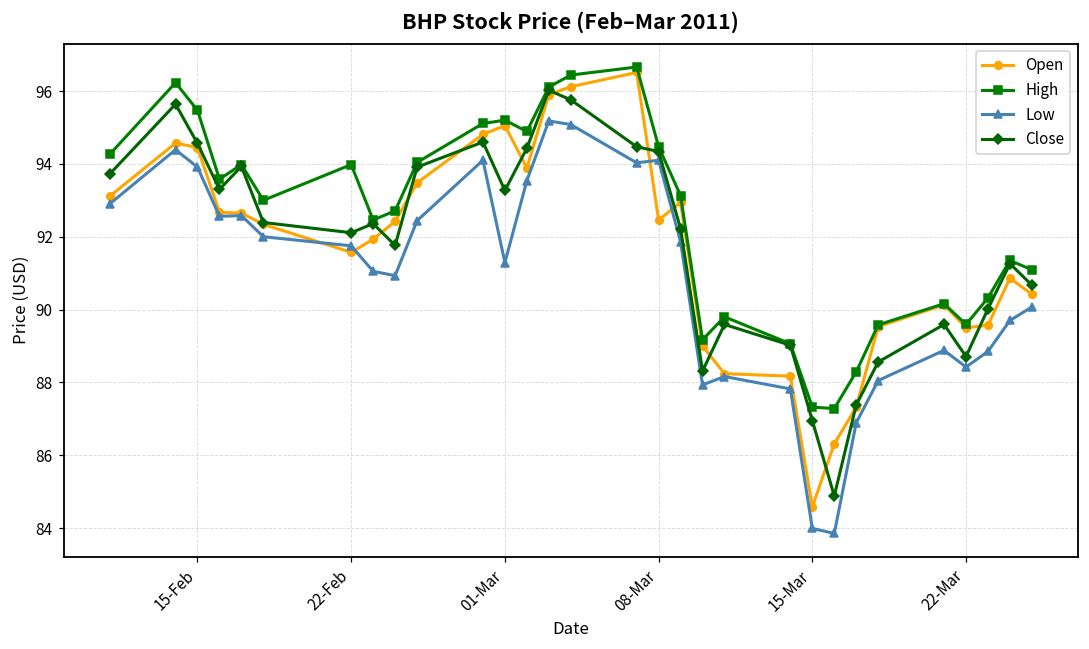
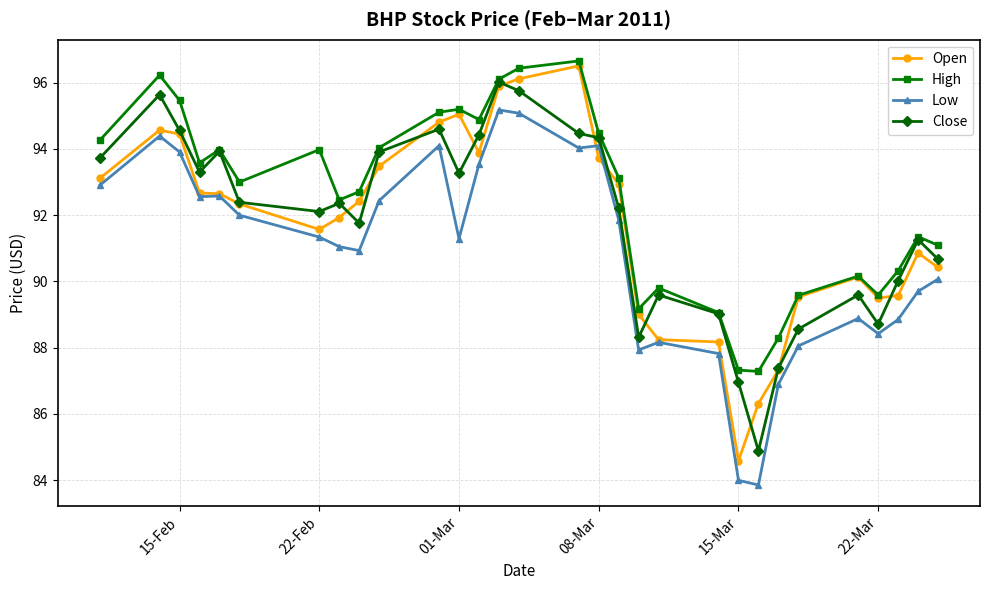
Low, 22-Feb: 91.8 -> 91.3
Open, 08-Mar: 92.5 -> 93.7
